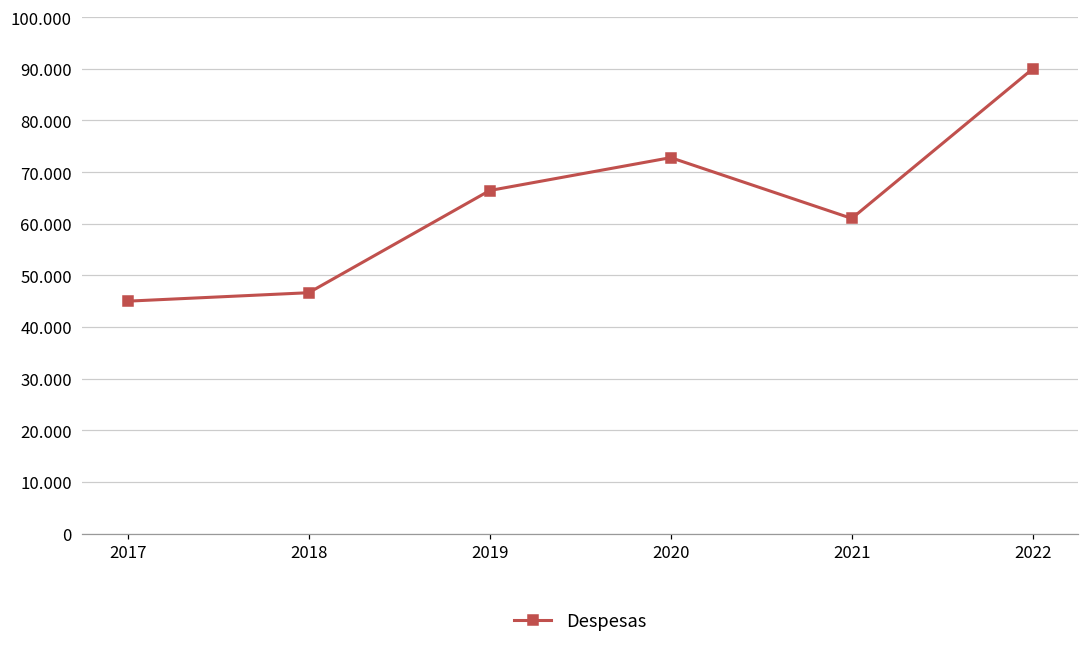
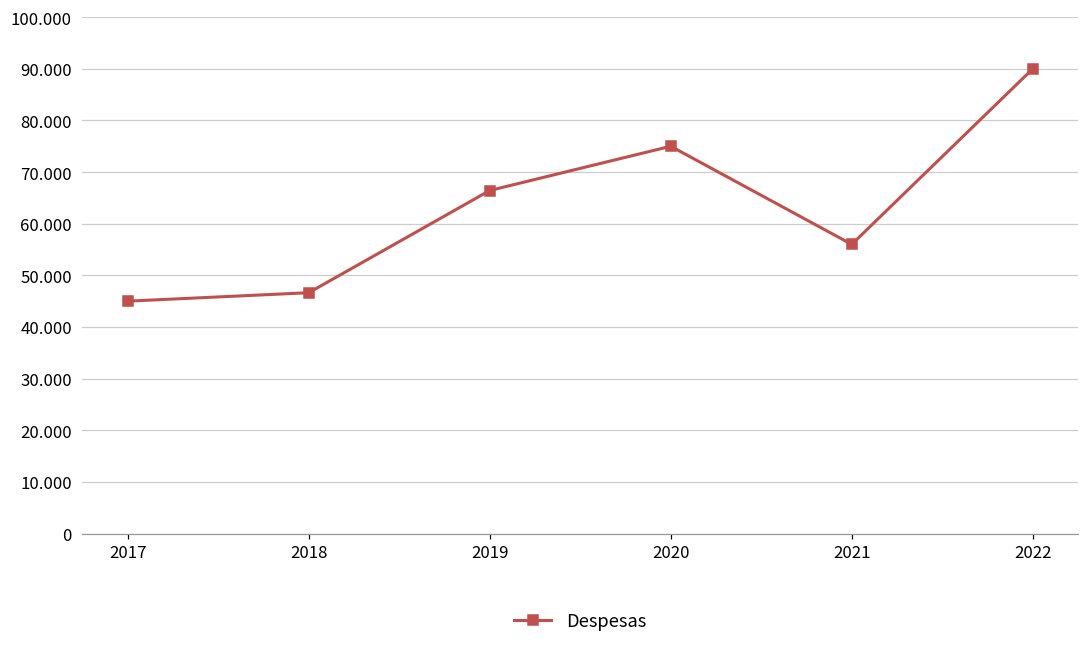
2020: 73 -> 75
2021: 61 -> 56
